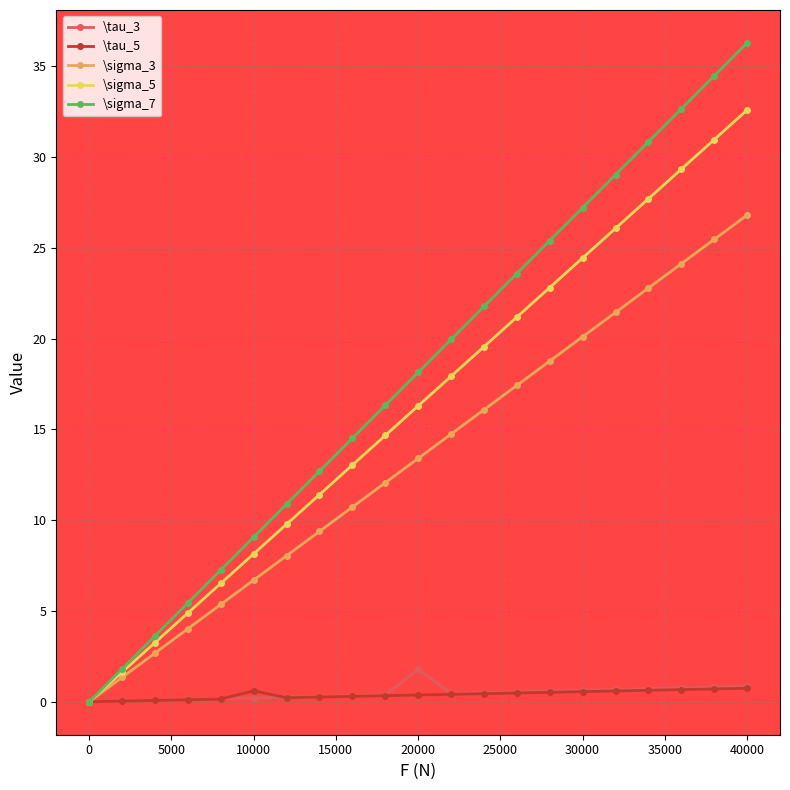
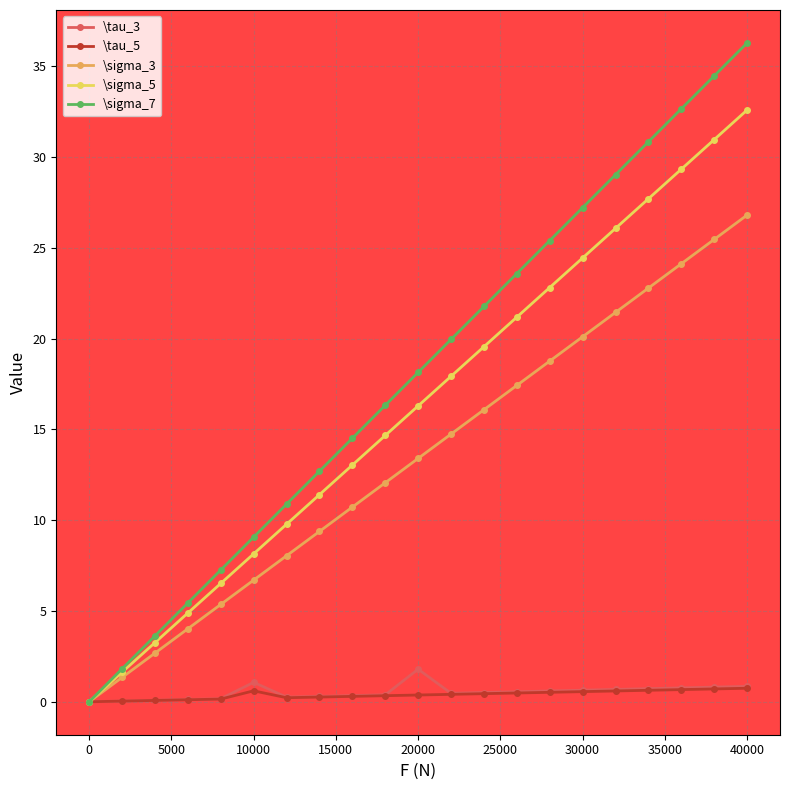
\tau_3, 10000: 0.2 -> 1.1
